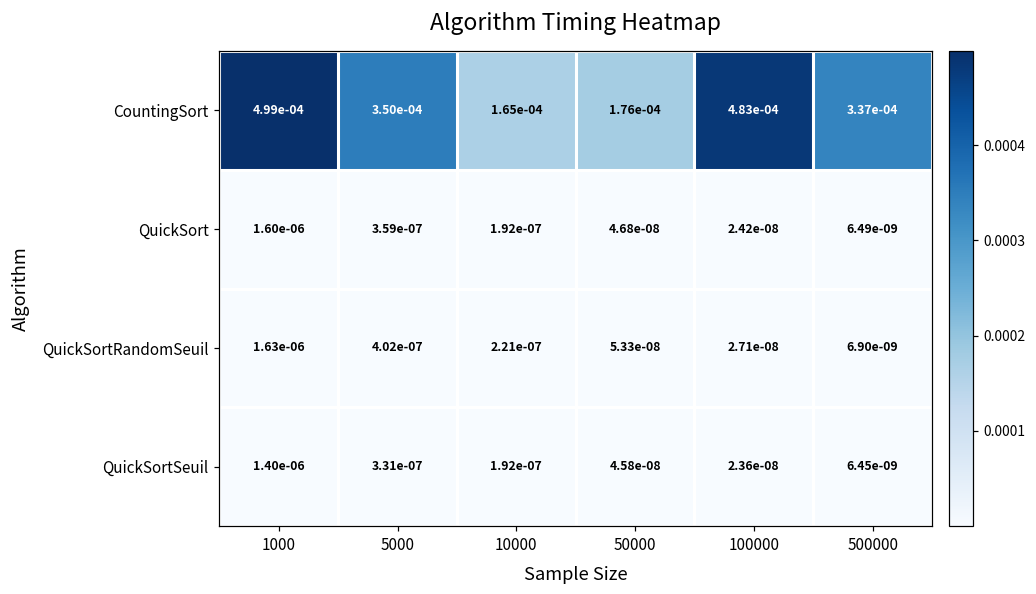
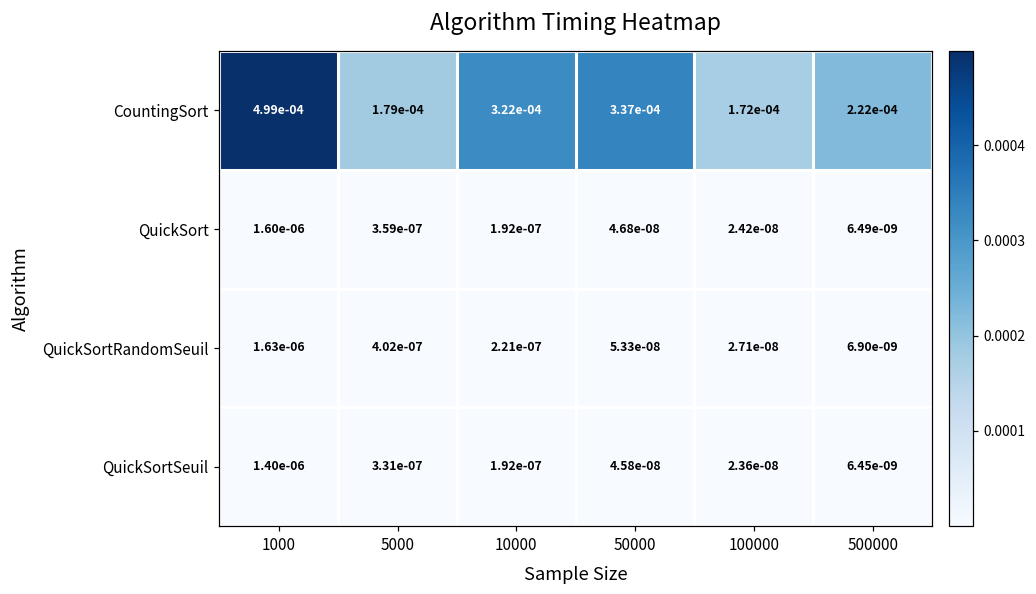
CountingSort, 5000: 3.50e-04 -> 1.79e-04
CountingSort, 10000: 1.65e-04 -> 3.22e-04
CountingSort, 50000: 1.76e-04 -> 3.37e-04
CountingSort, 100000: 4.83e-04 -> 1.72e-04
CountingSort, 500000: 3.37e-04 -> 2.22e-04
